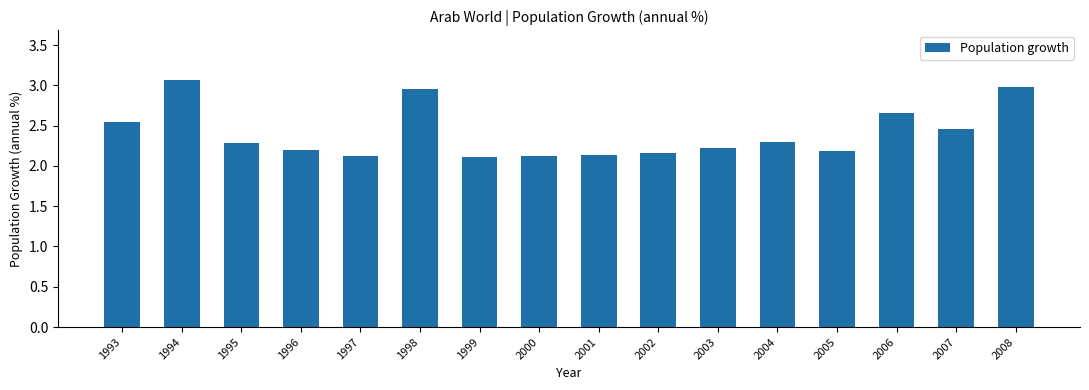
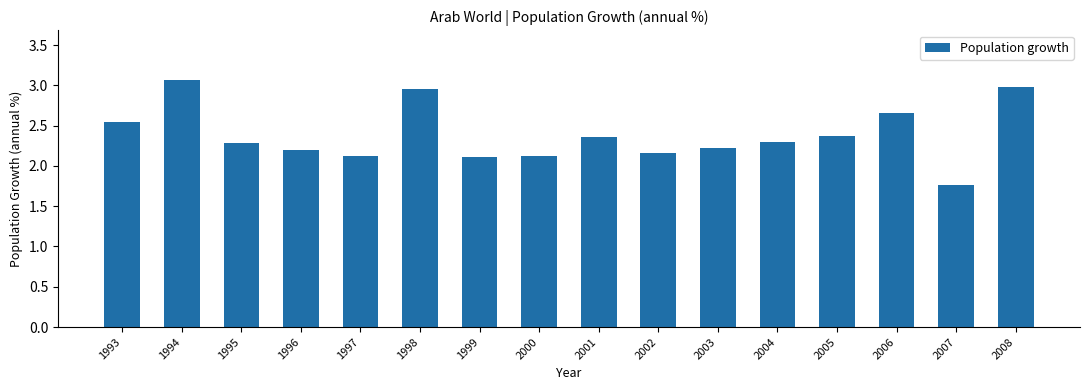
2001: 2.1 -> 2.4
2005: 2.2 -> 2.4
2007: 2.5 -> 1.8
